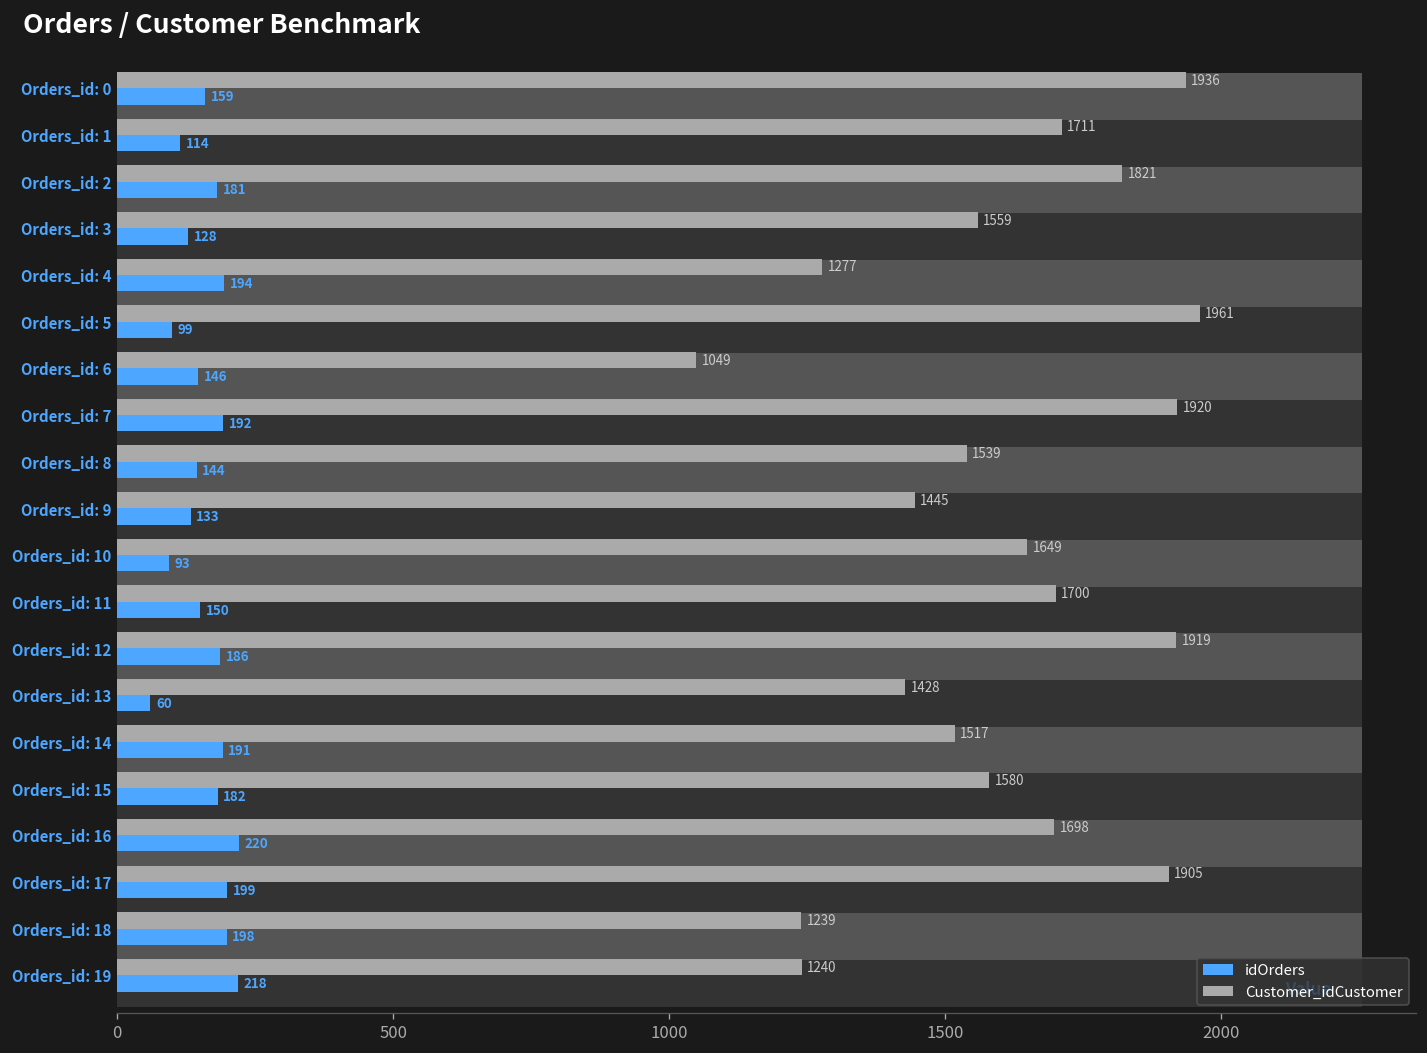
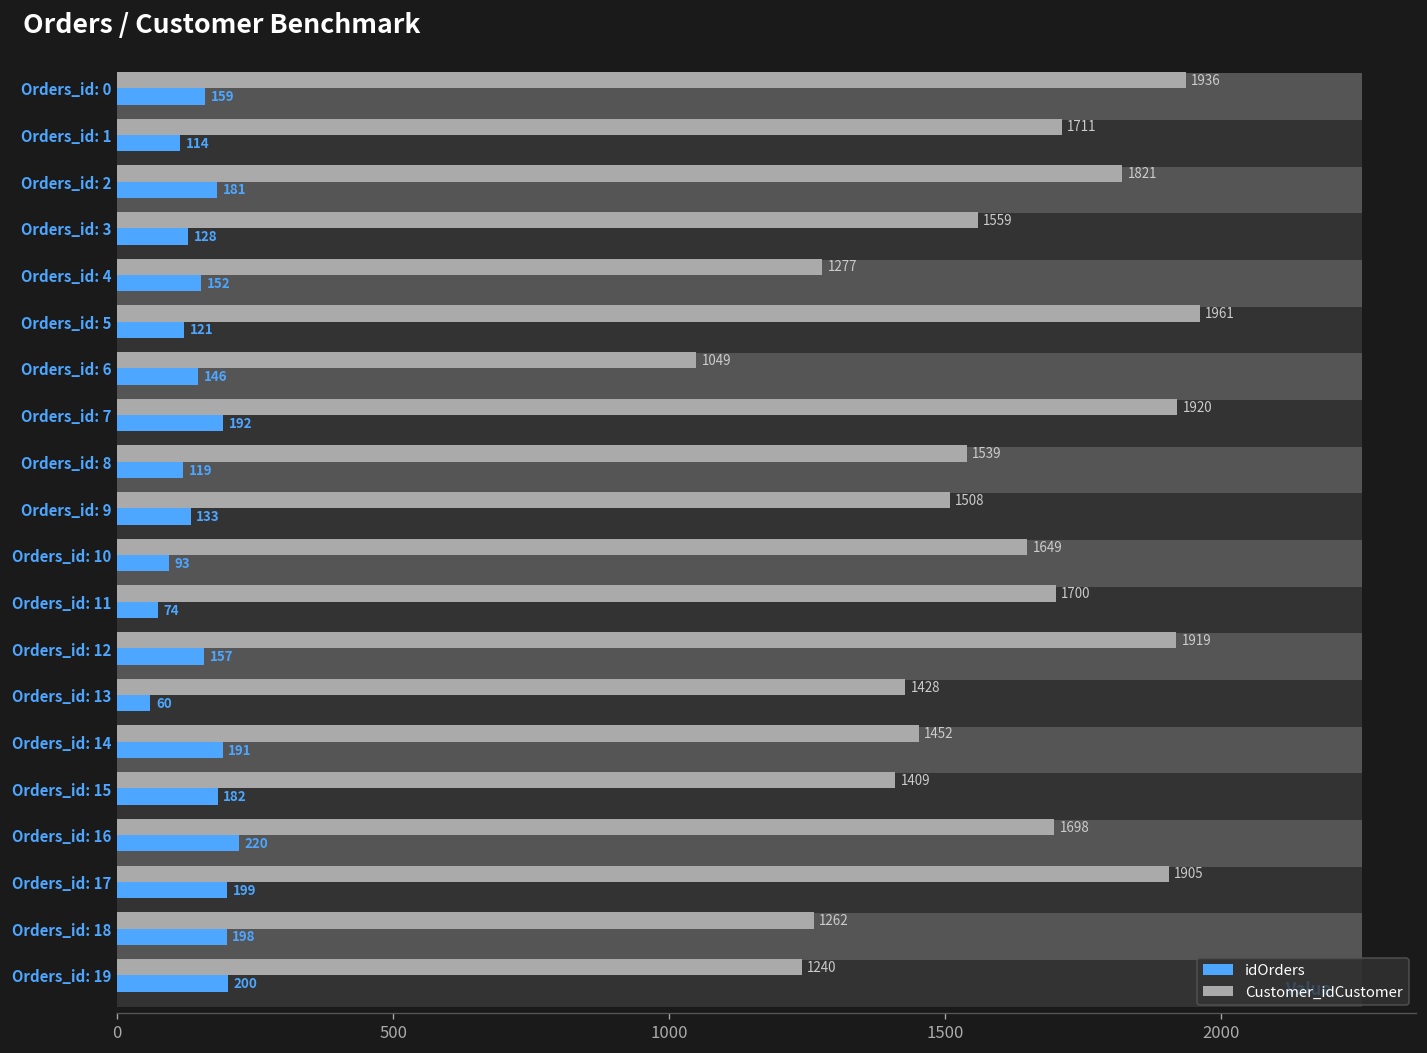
idOrders, Orders_id: 4: 194 -> 152
idOrders, Orders_id: 5: 99 -> 121
idOrders, Orders_id: 8: 144 -> 119
Customer_idCustomer, Orders_id: 9: 1445 -> 1508
idOrders, Orders_id: 11: 150 -> 74
idOrders, Orders_id: 12: 186 -> 157
Customer_idCustomer, Orders_id: 14: 1517 -> 1452
Customer_idCustomer, Orders_id: 15: 1580 -> 1409
Customer_idCustomer, Orders_id: 18: 1239 -> 1262
idOrders, Orders_id: 19: 218 -> 200
